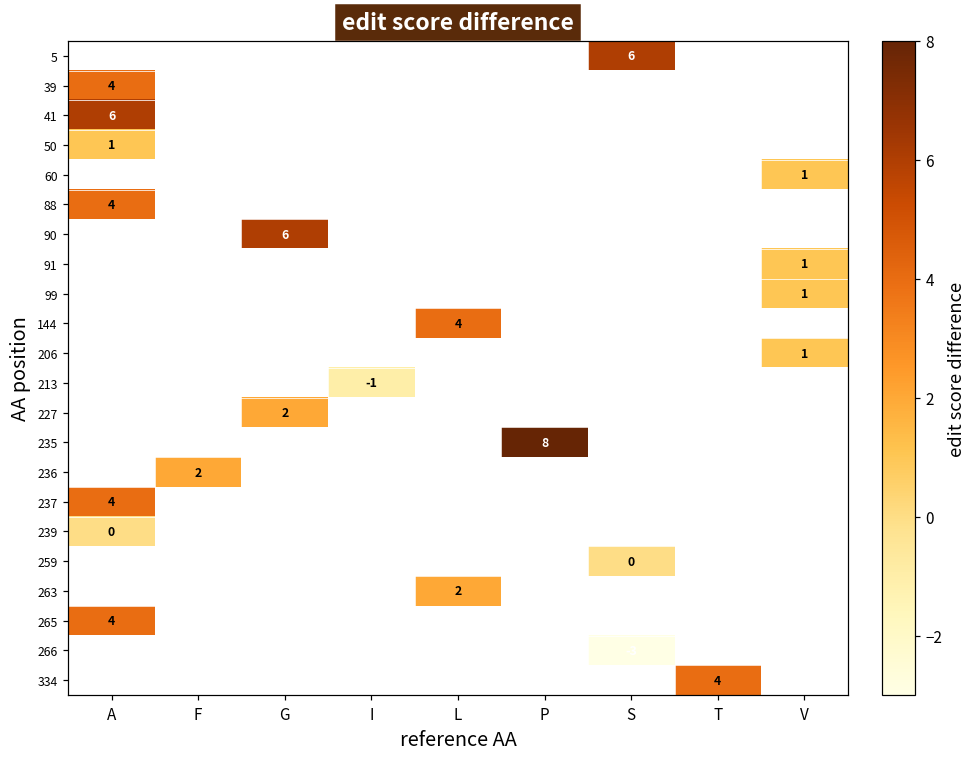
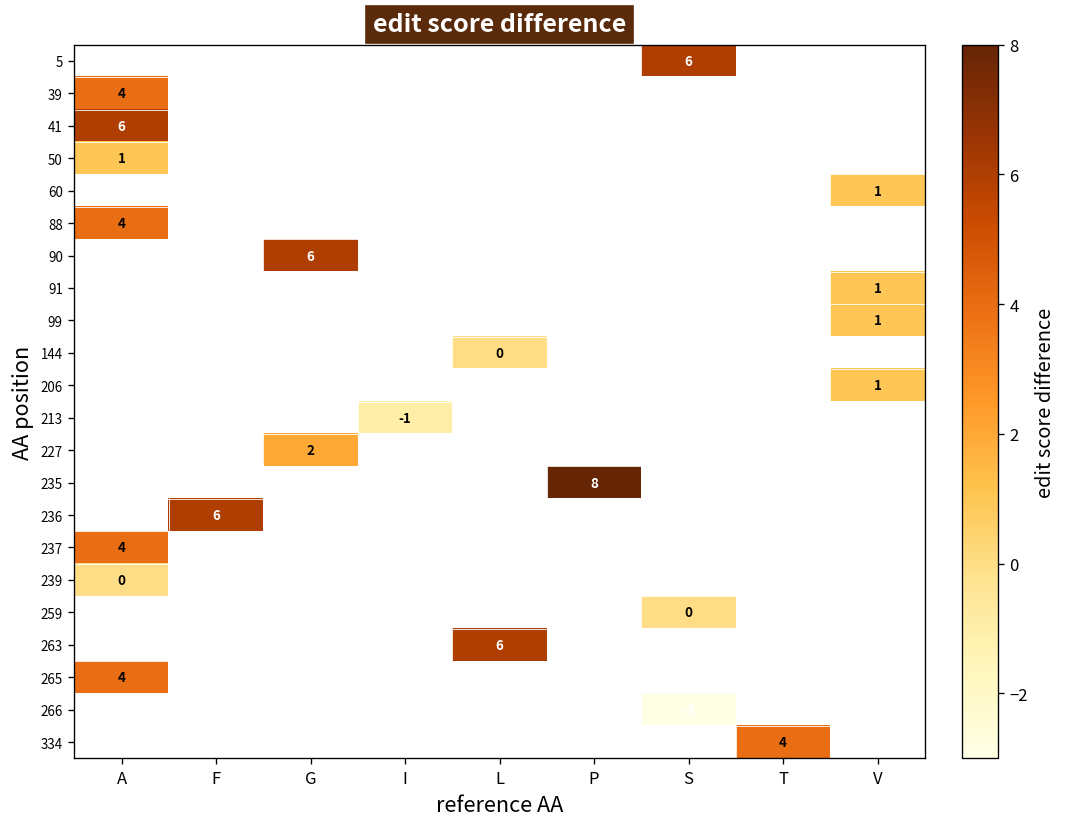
144, L: 4 -> 0
236, F: 2 -> 6
263, L: 2 -> 6
